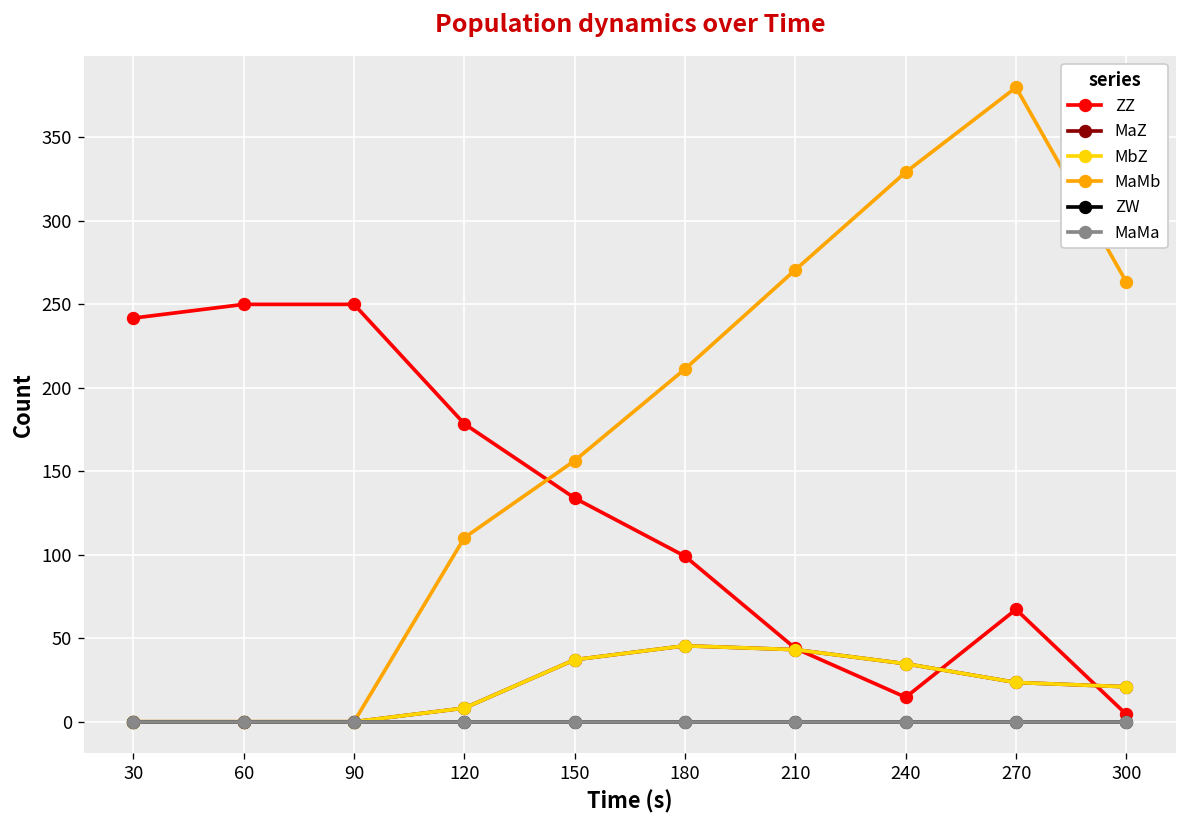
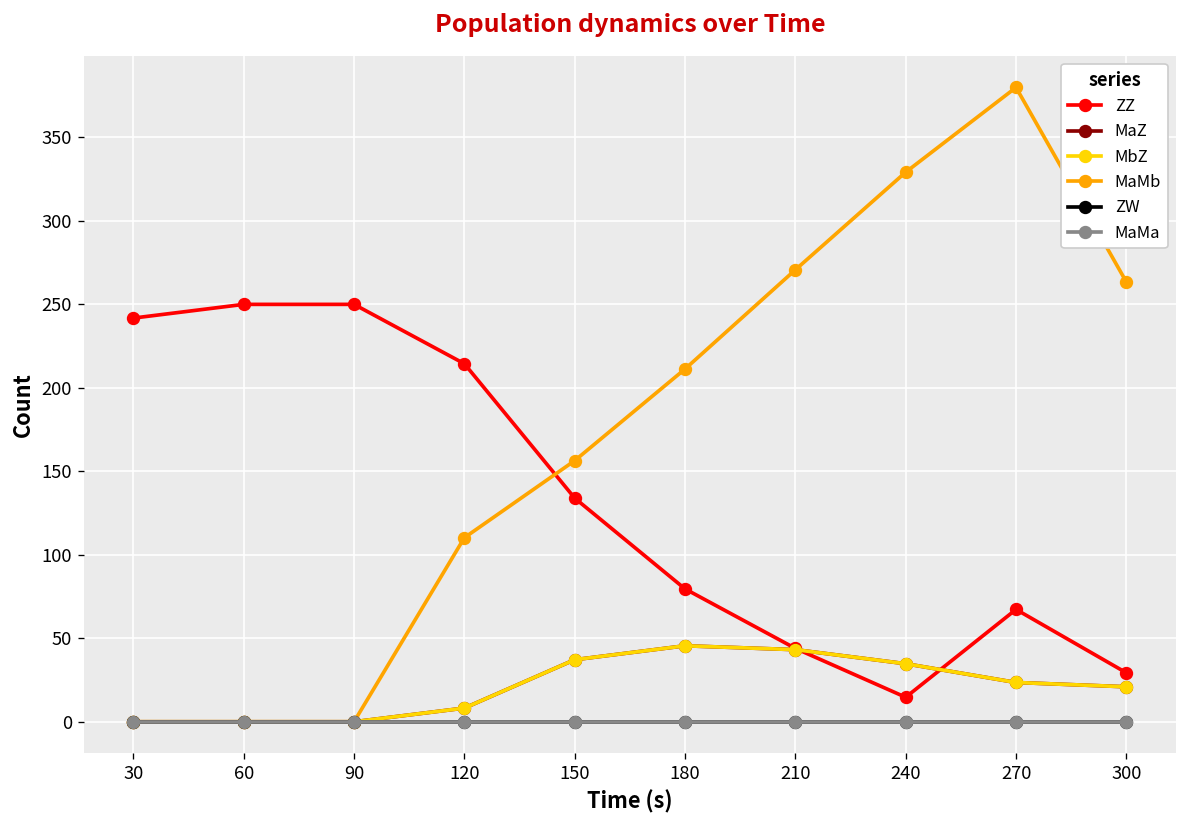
ZZ, 120: 178 -> 214
ZZ, 180: 99 -> 80
ZZ, 300: 4 -> 29
